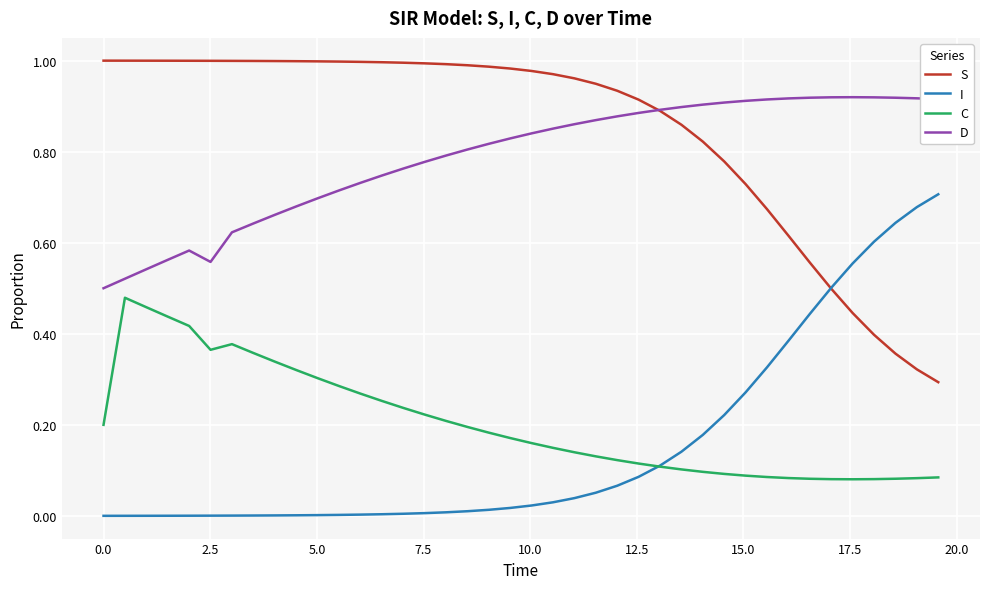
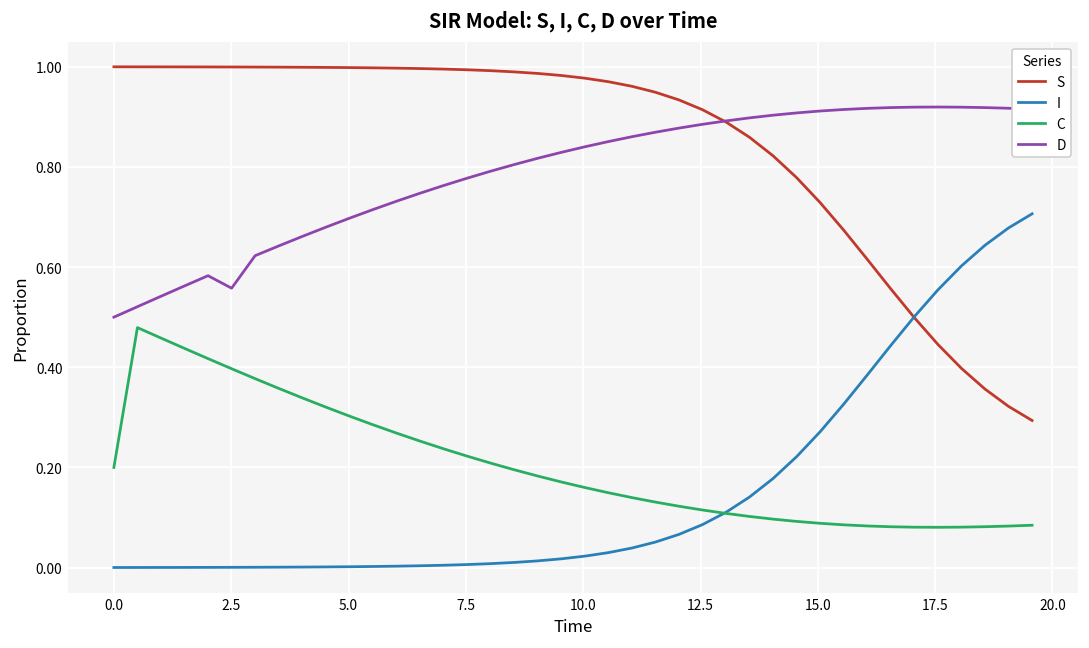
C, 2.5: 0.36 -> 0.40
